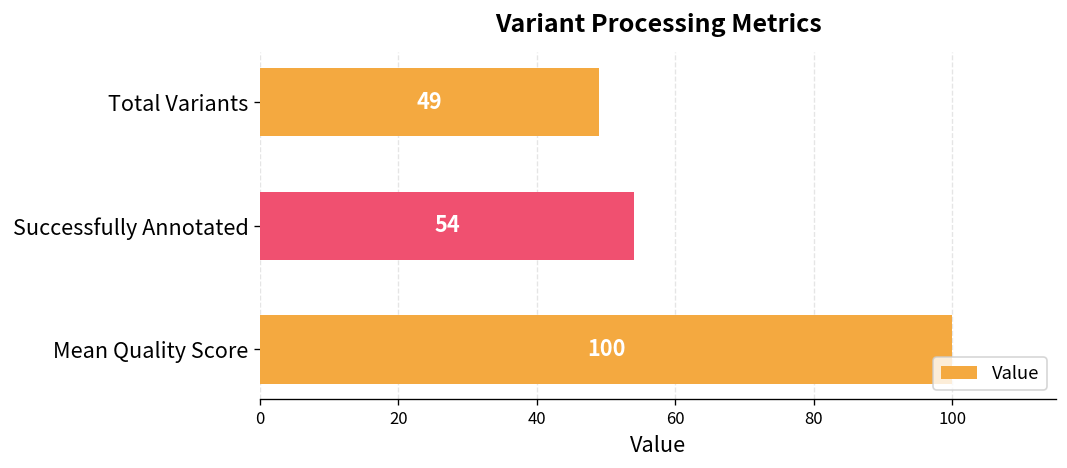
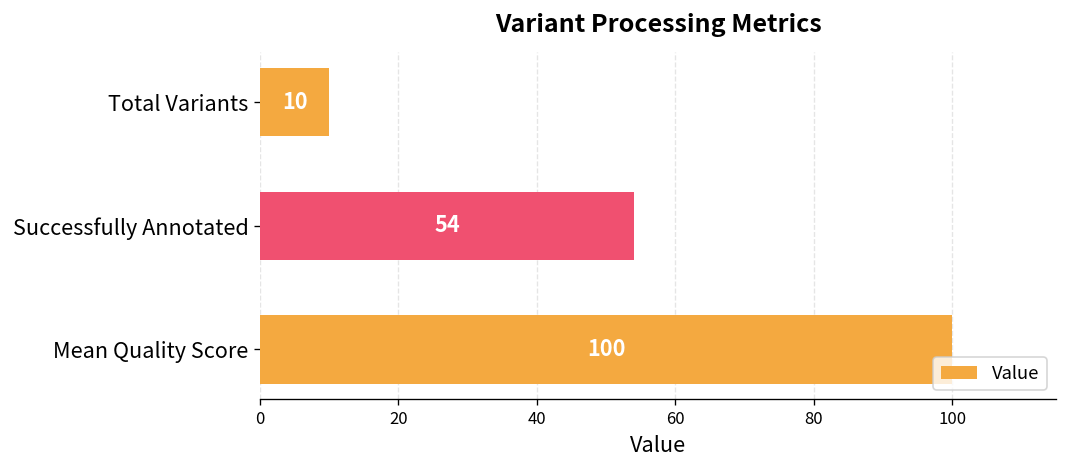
Total Variants: 49 -> 10
